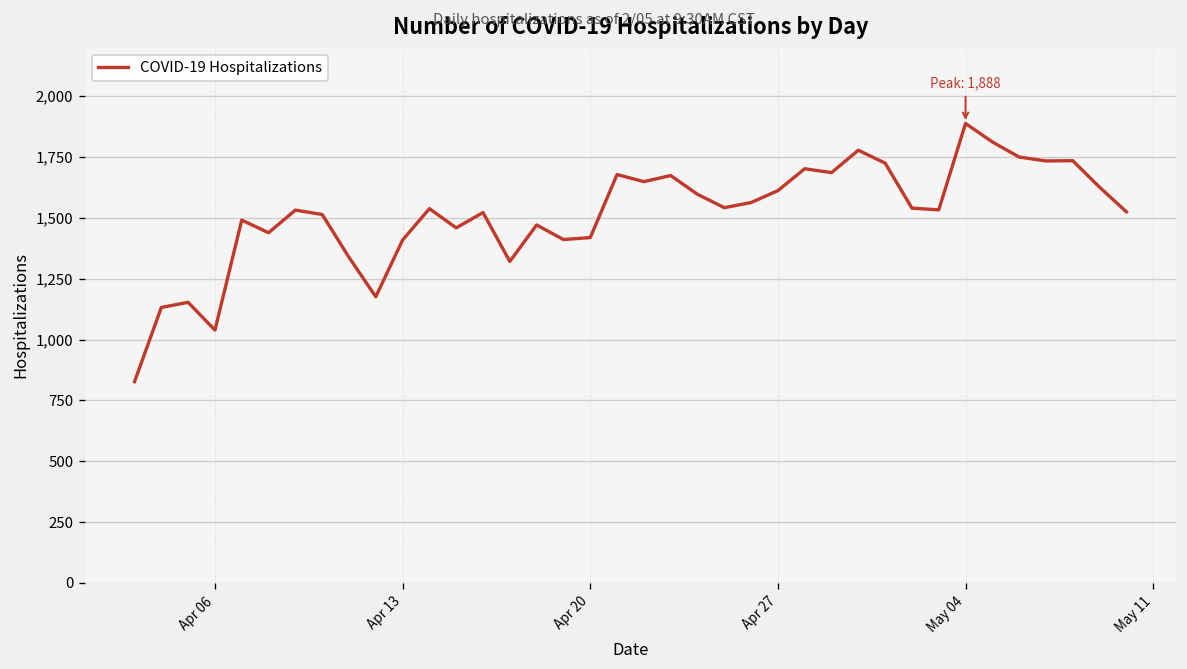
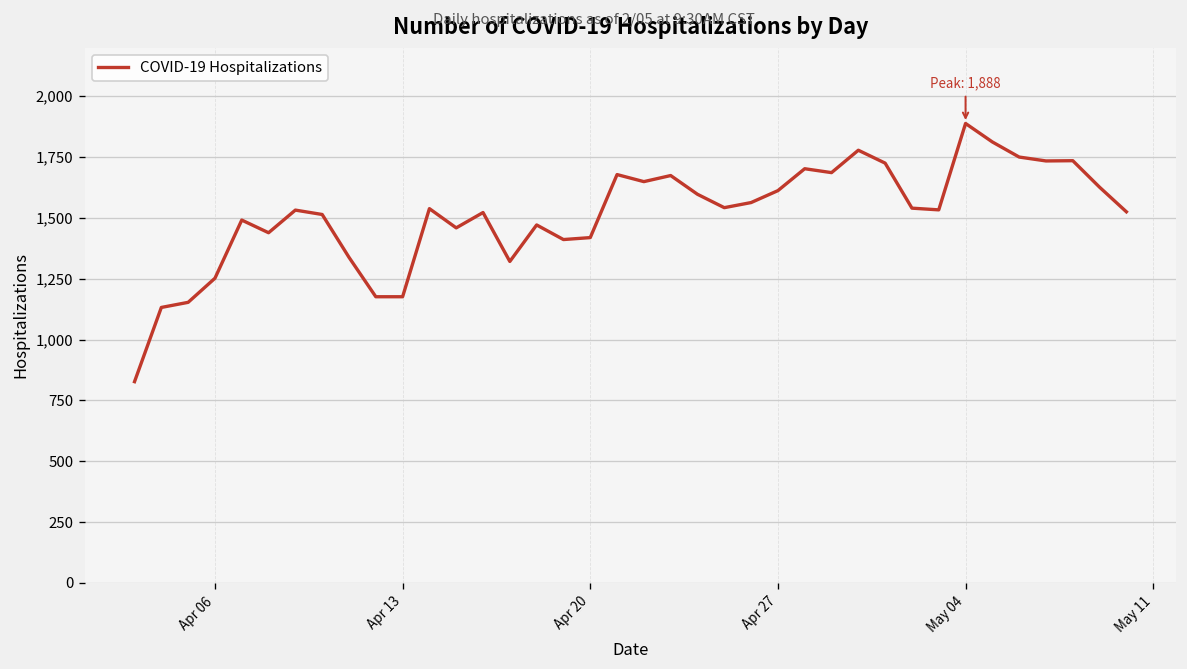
Apr 06: 1,040 -> 1,250
Apr 13: 1,410 -> 1,180
